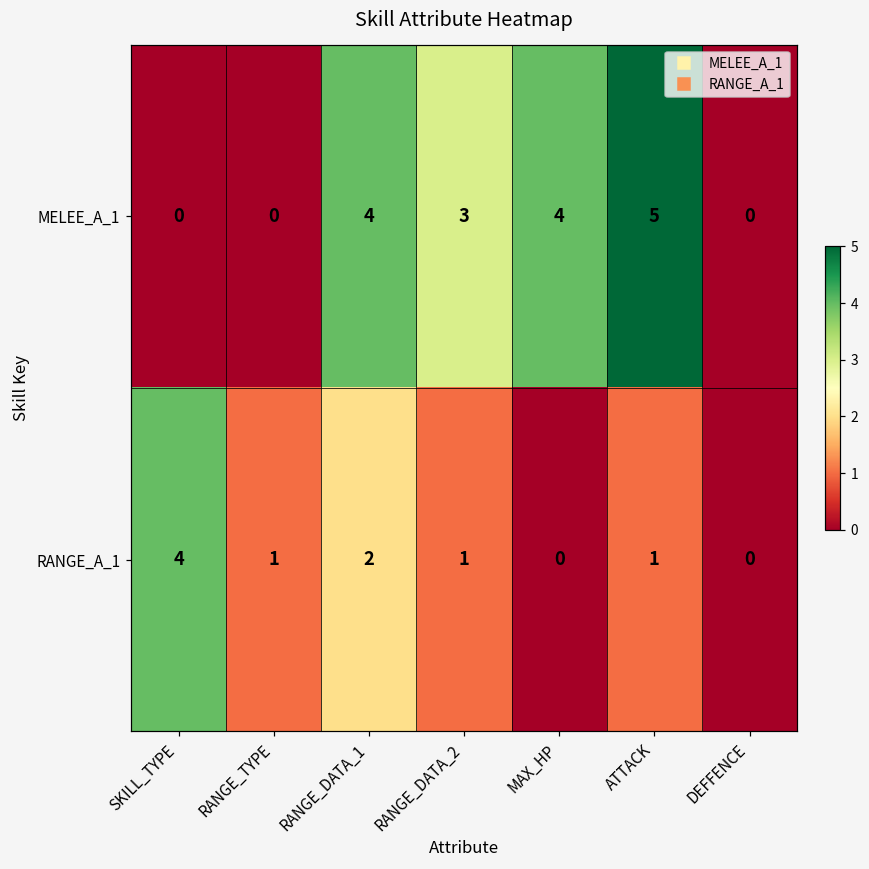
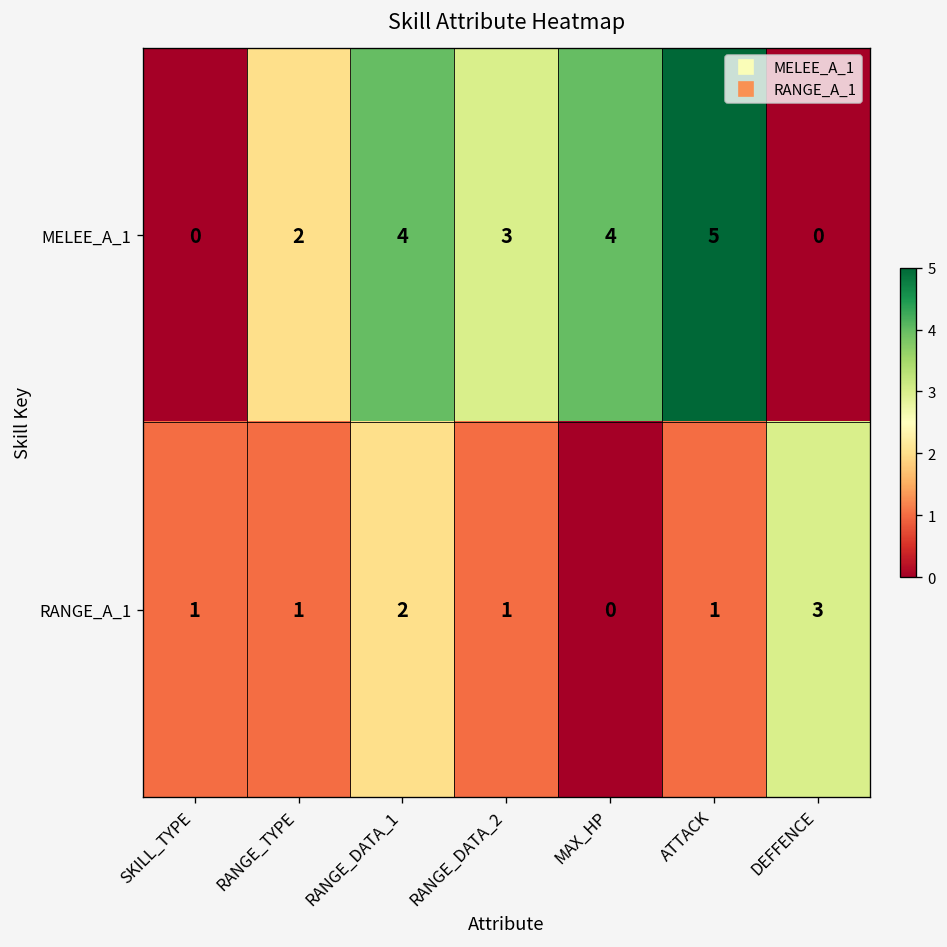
MELEE_A_1, RANGE_TYPE: 0 -> 2
RANGE_A_1, SKILL_TYPE: 4 -> 1
RANGE_A_1, DEFFENCE: 0 -> 3
